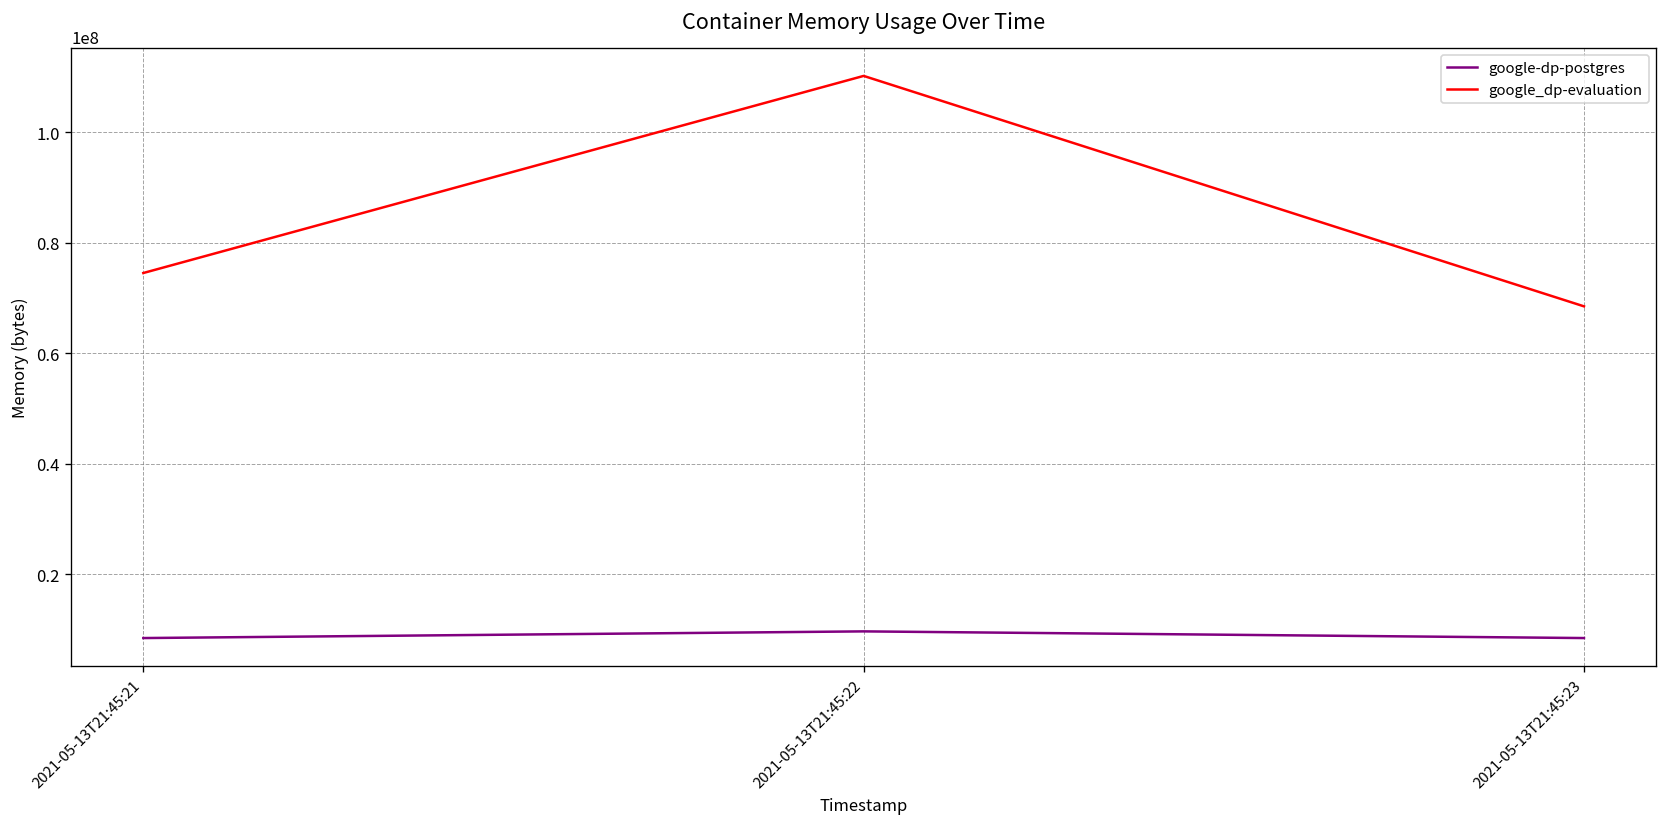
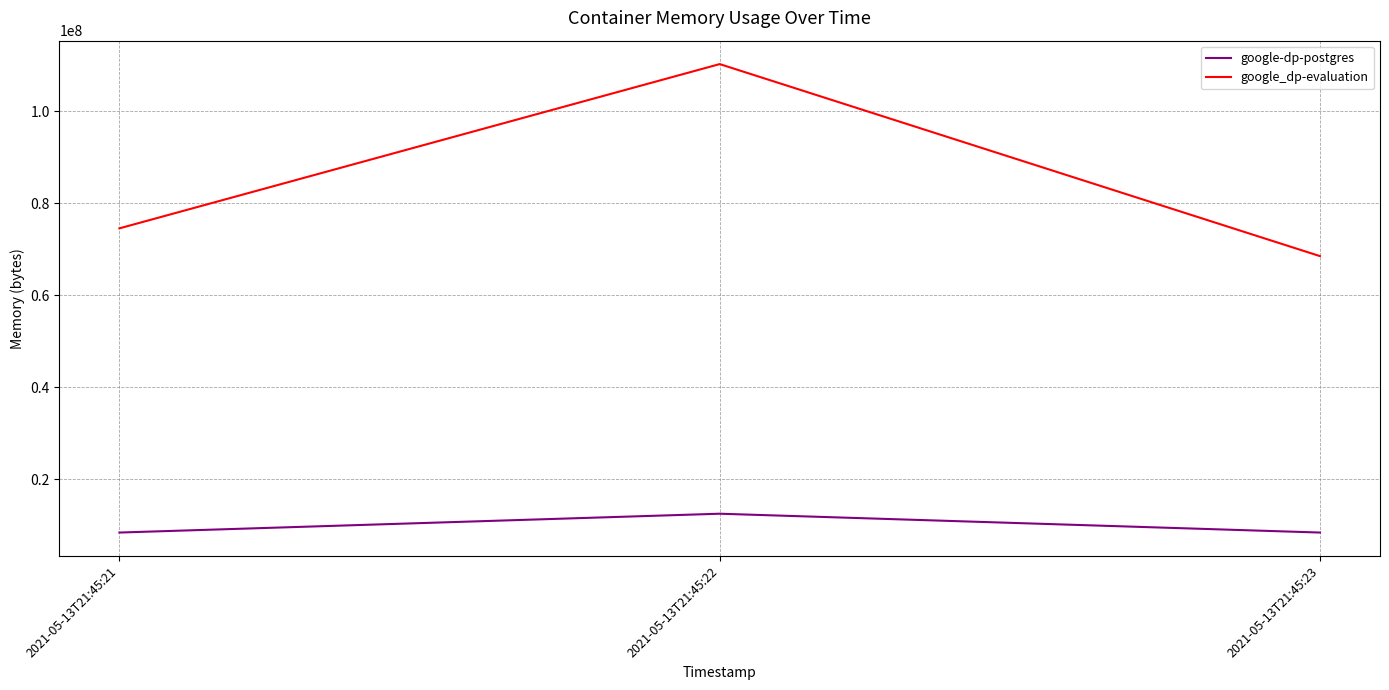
google-dp-postgres, 2021-05-13T21:45:22: 10000000 -> 13000000
